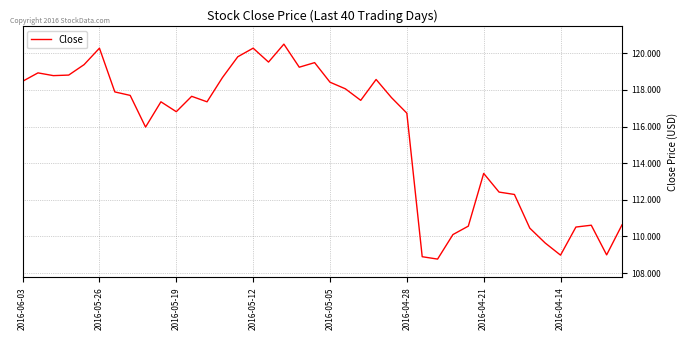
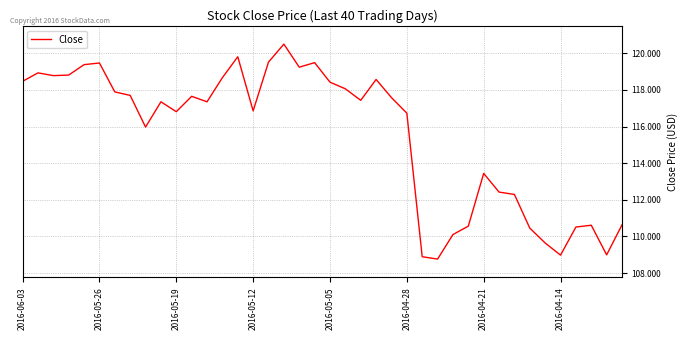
2016-05-26: 120.3 -> 119.5
2016-05-12: 120.3 -> 116.9
